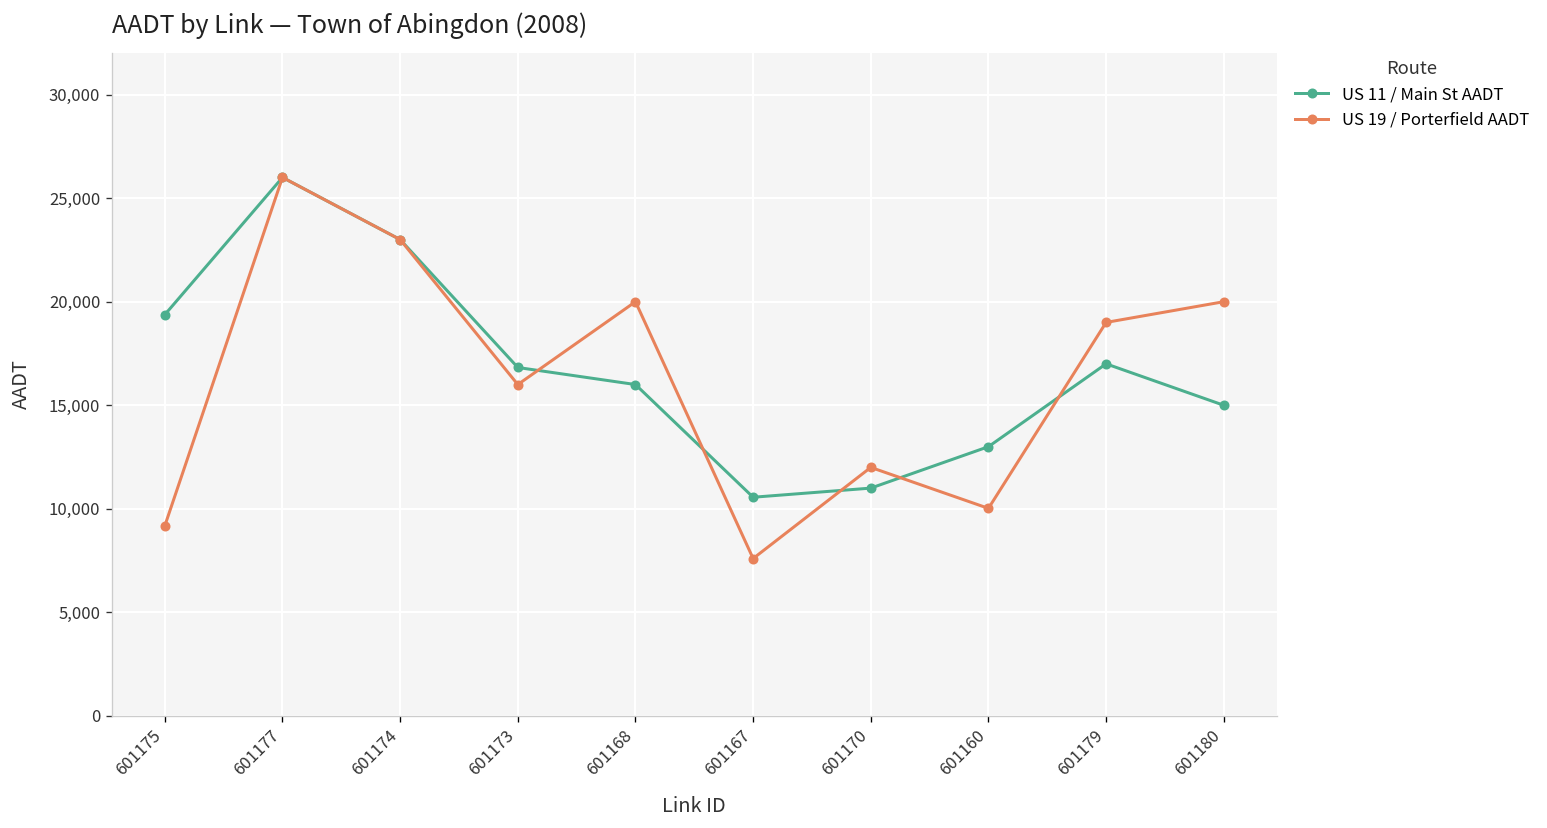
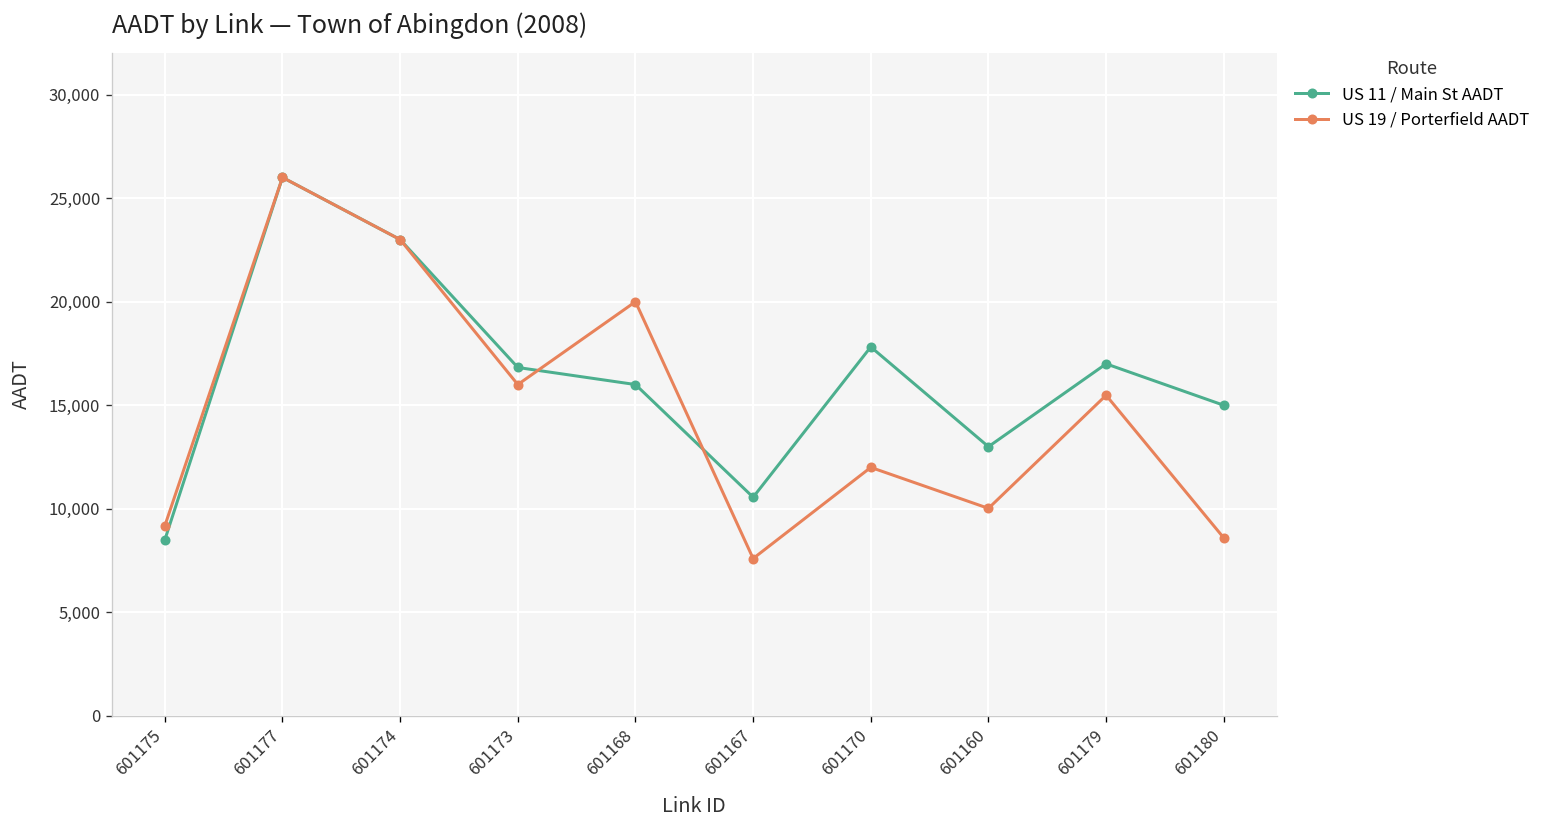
US 11 / Main St AADT, 601175: 19,400 -> 8,500
US 11 / Main St AADT, 601170: 11,000 -> 17,800
US 19 / Porterfield AADT, 601179: 19,000 -> 15,500
US 19 / Porterfield AADT, 601180: 20,000 -> 8,600
